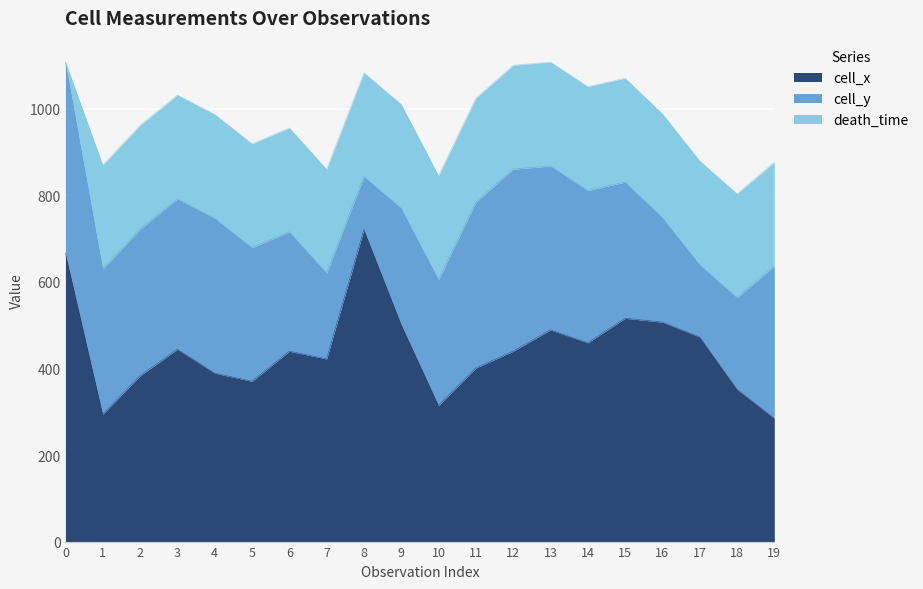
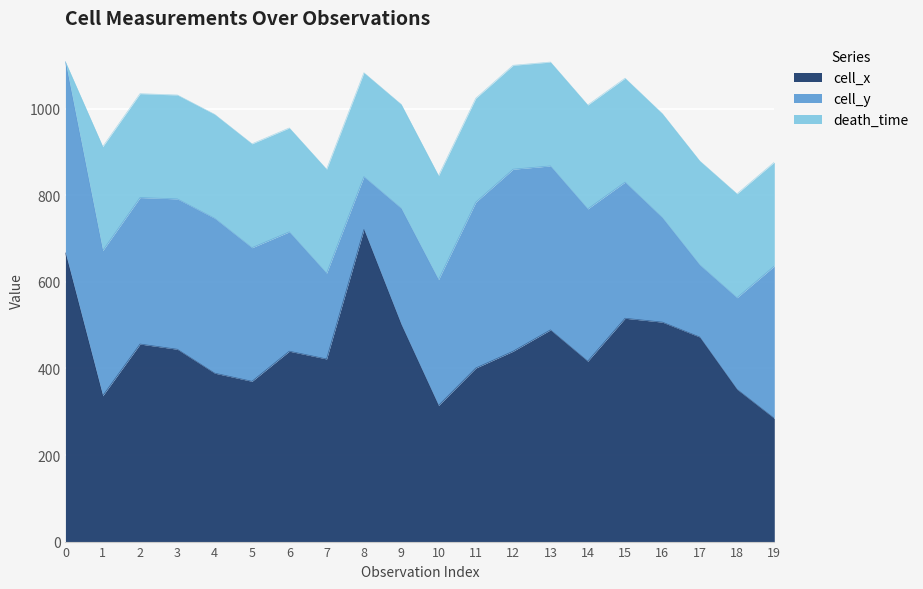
cell_x, 1: 290 -> 340
cell_x, 2: 380 -> 460
cell_x, 14: 460 -> 420
